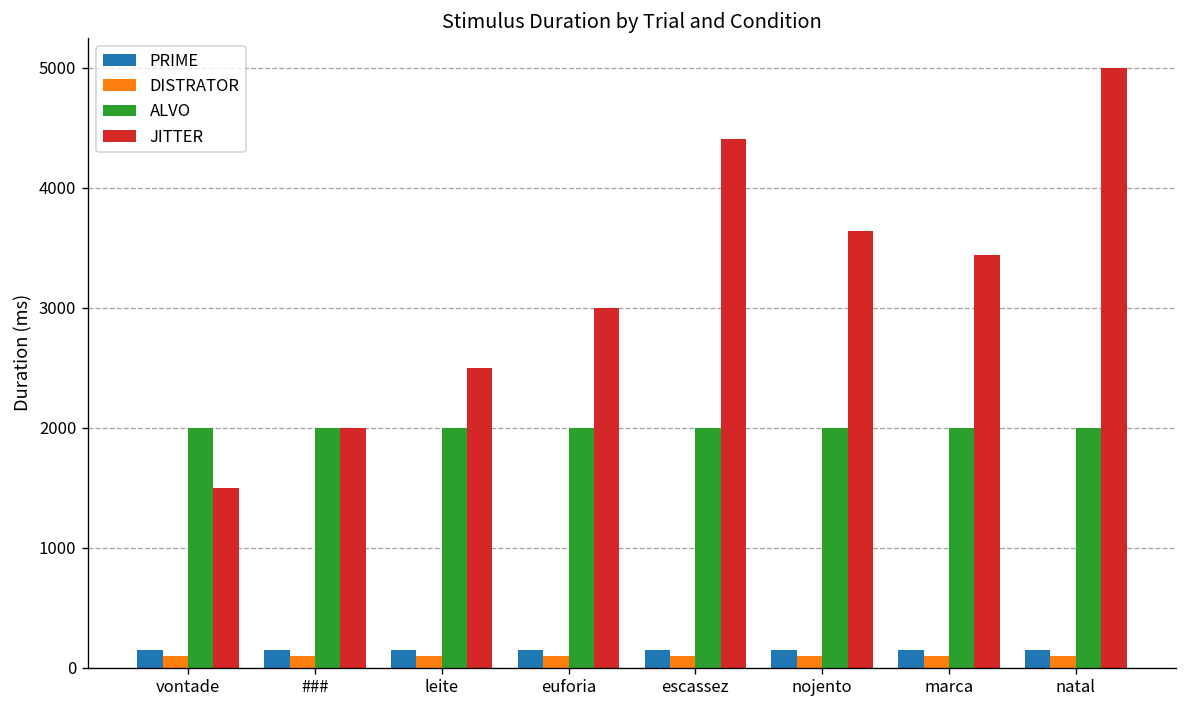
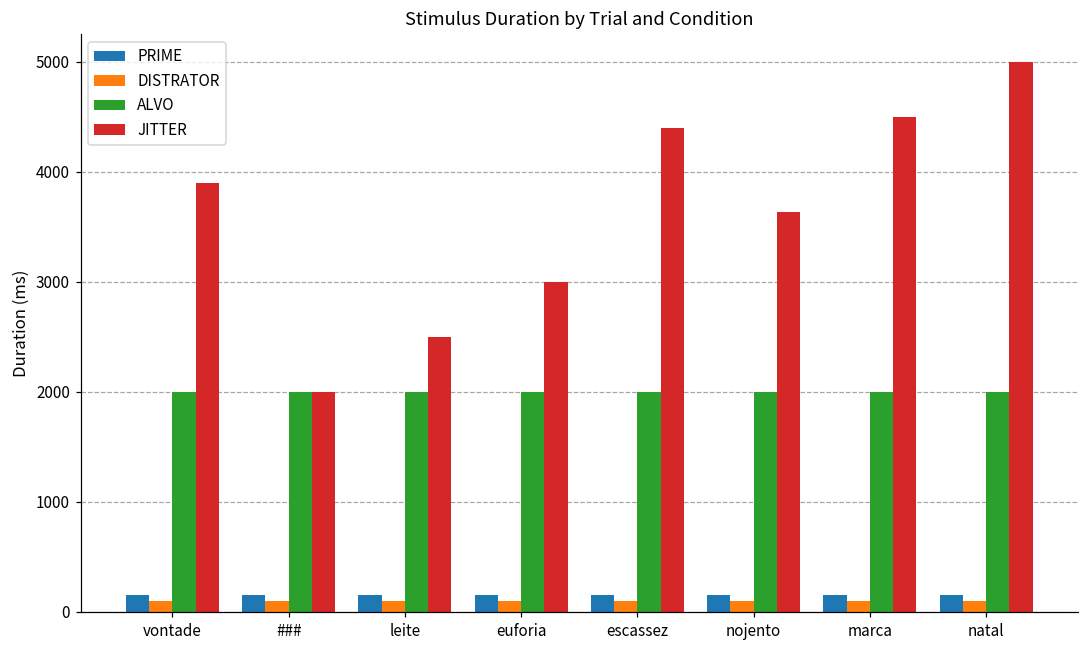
JITTER, vontade: 1500 -> 3900
JITTER, marca: 3400 -> 4500
